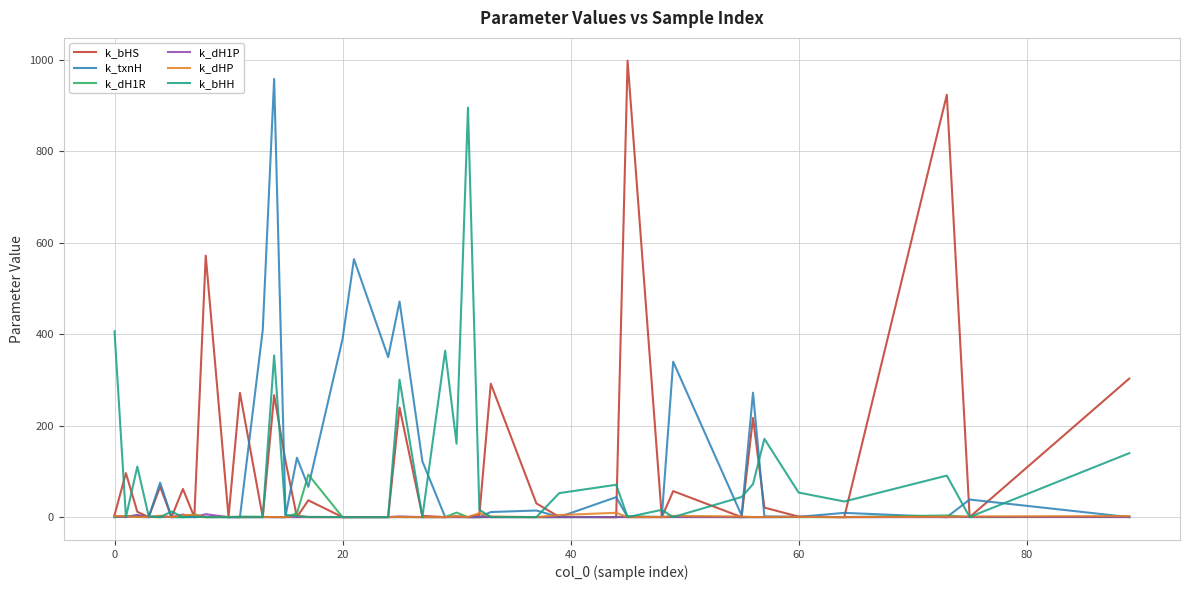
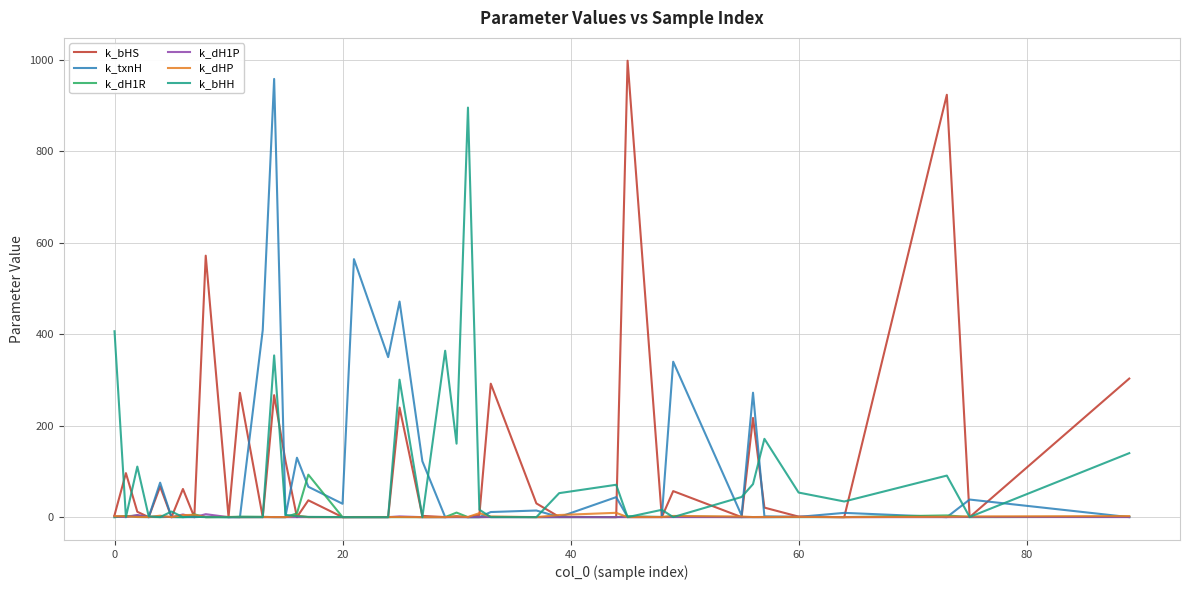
k_txnH, 20: 390 -> 30
